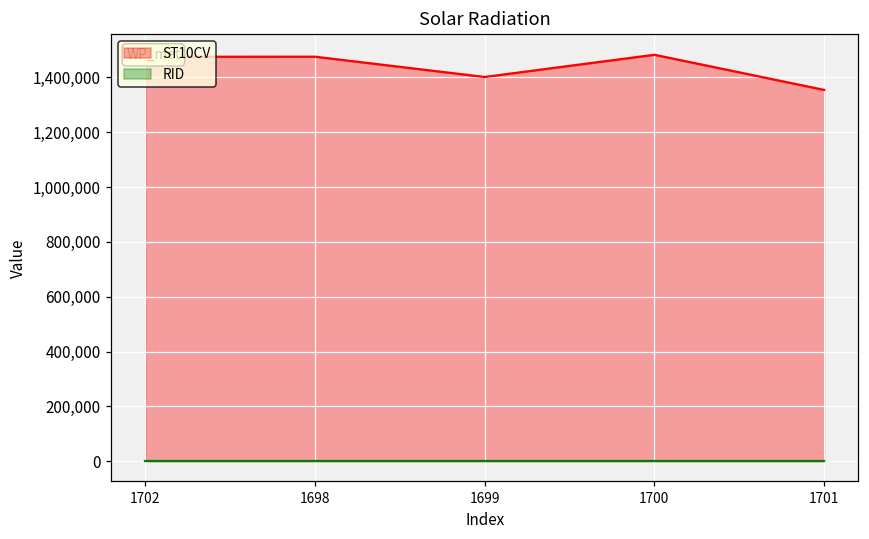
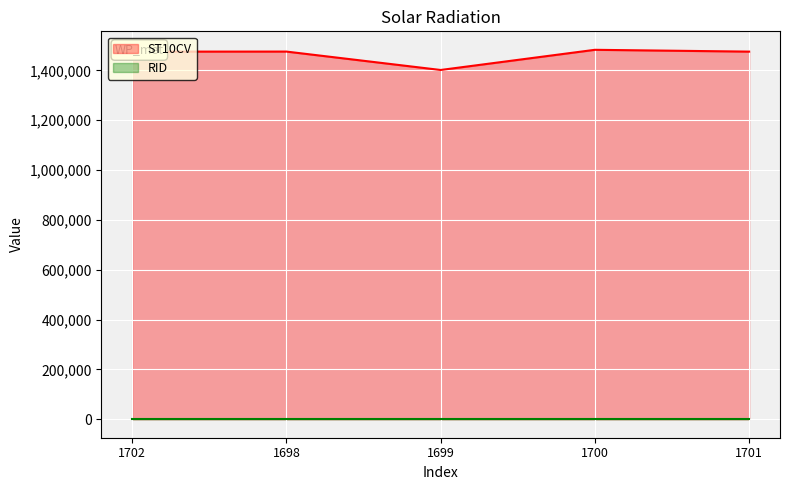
ST10CV, 1701: 1,350,000 -> 1,480,000
